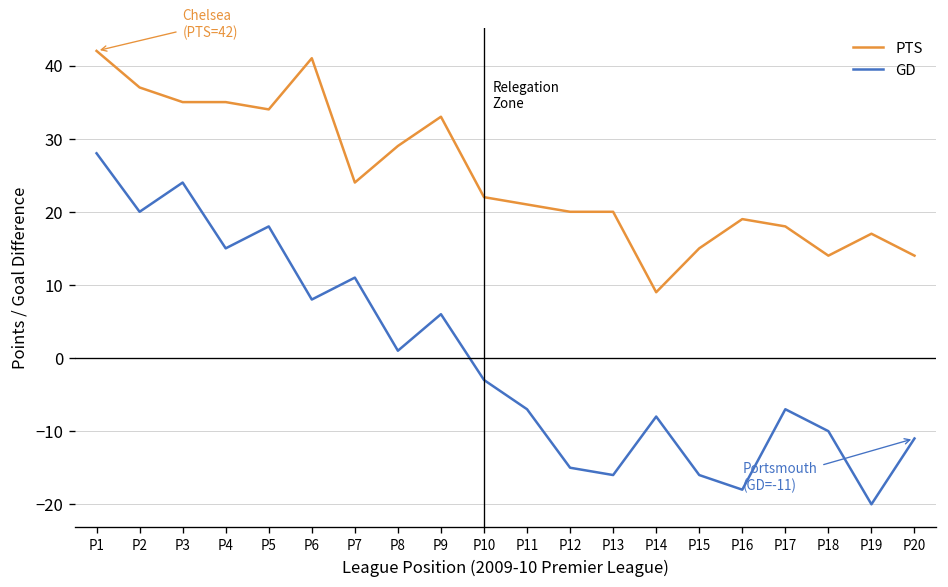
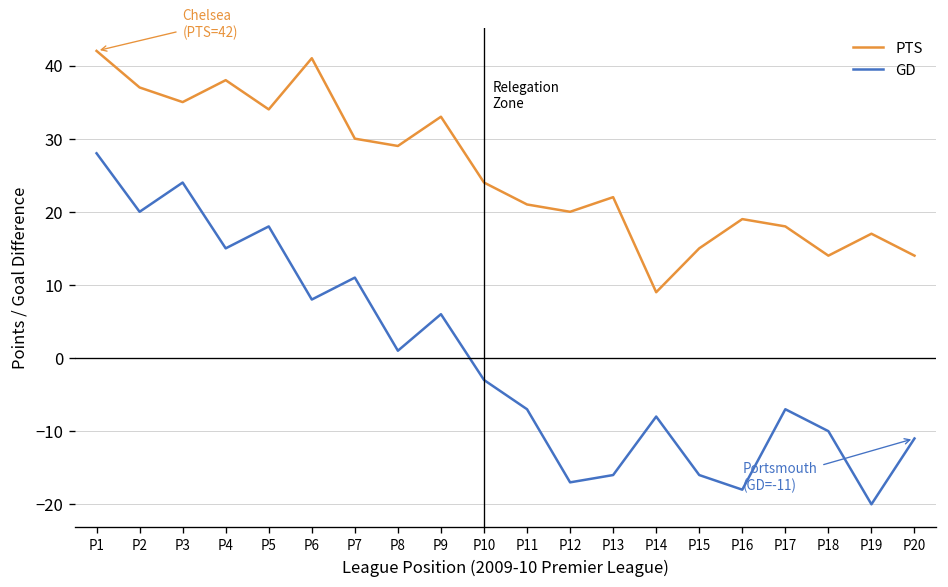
PTS, P4: 35 -> 38
PTS, P7: 24 -> 30
PTS, P10: 22 -> 24
GD, P12: -15 -> -17
PTS, P13: 20 -> 22
